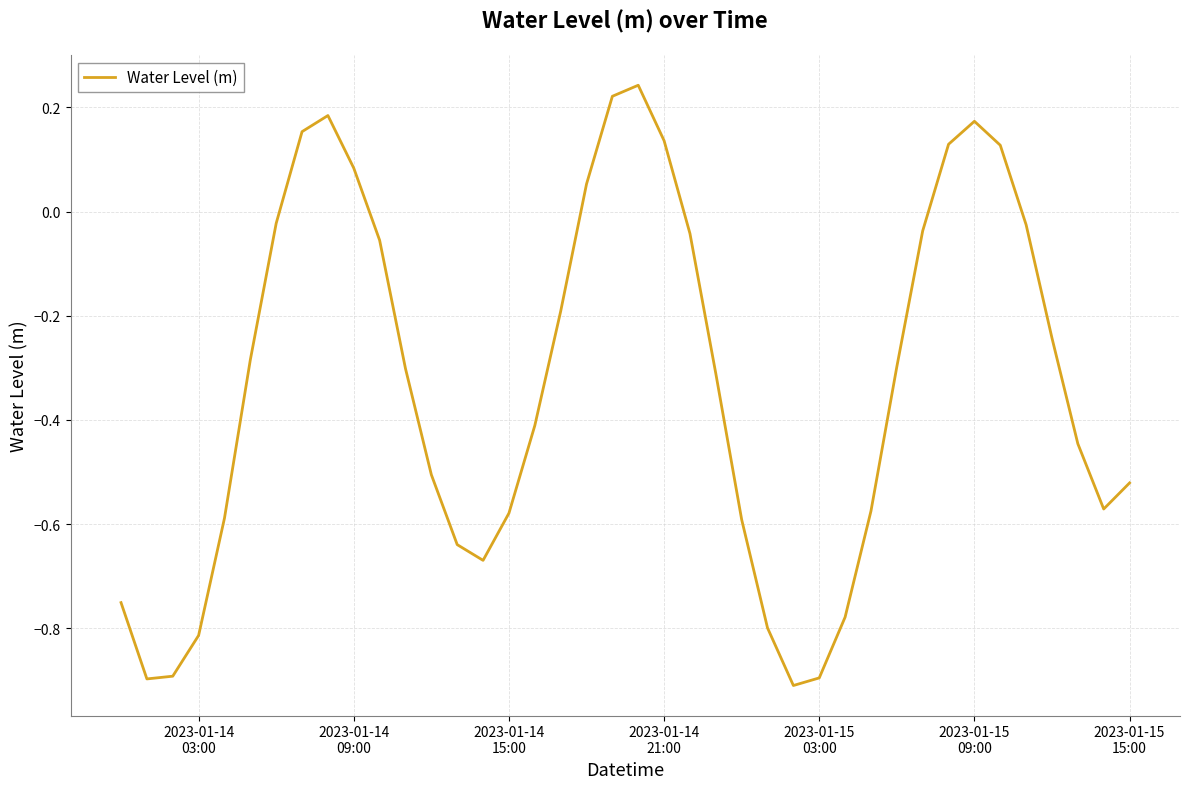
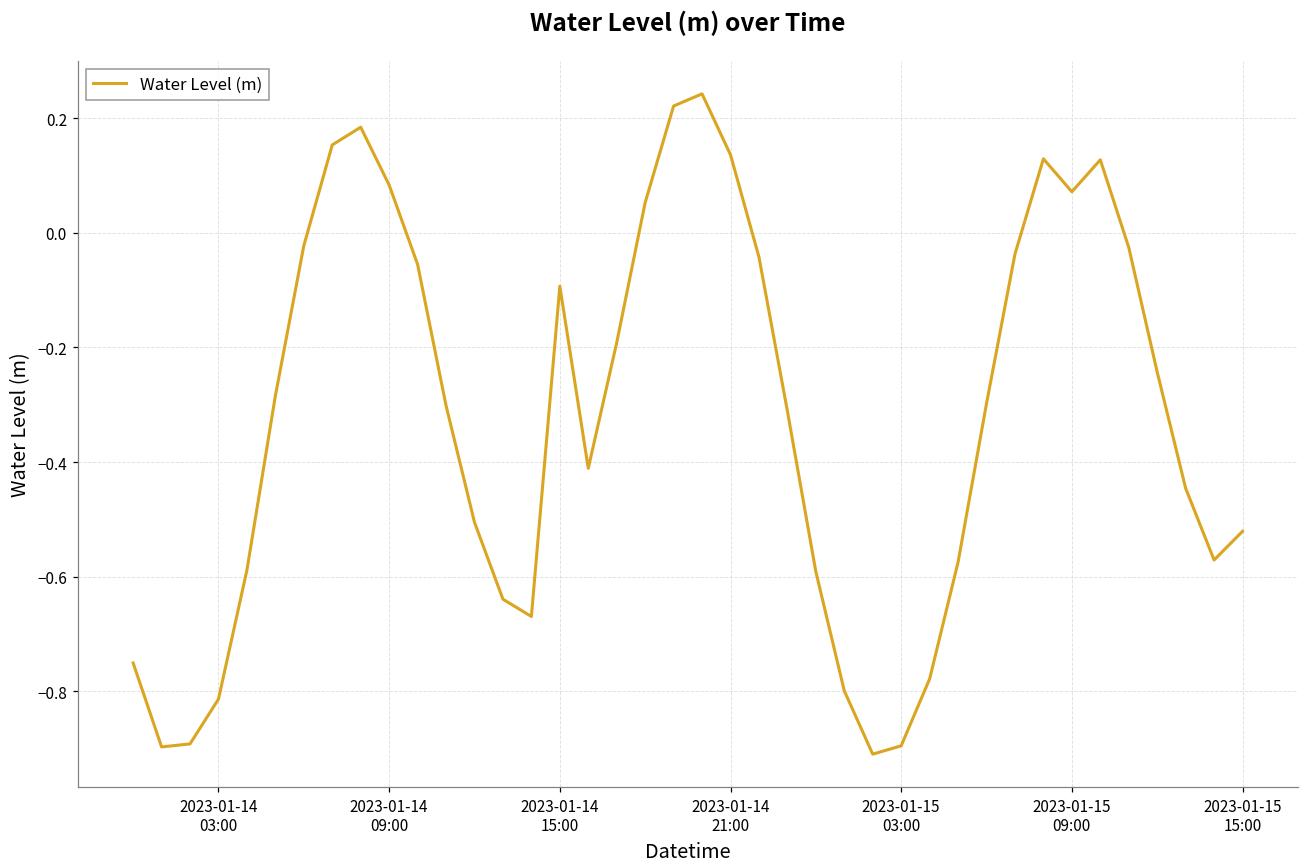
2023-01-14 15:00: -0.58 -> -0.09
2023-01-15 09:00: 0.17 -> 0.07
